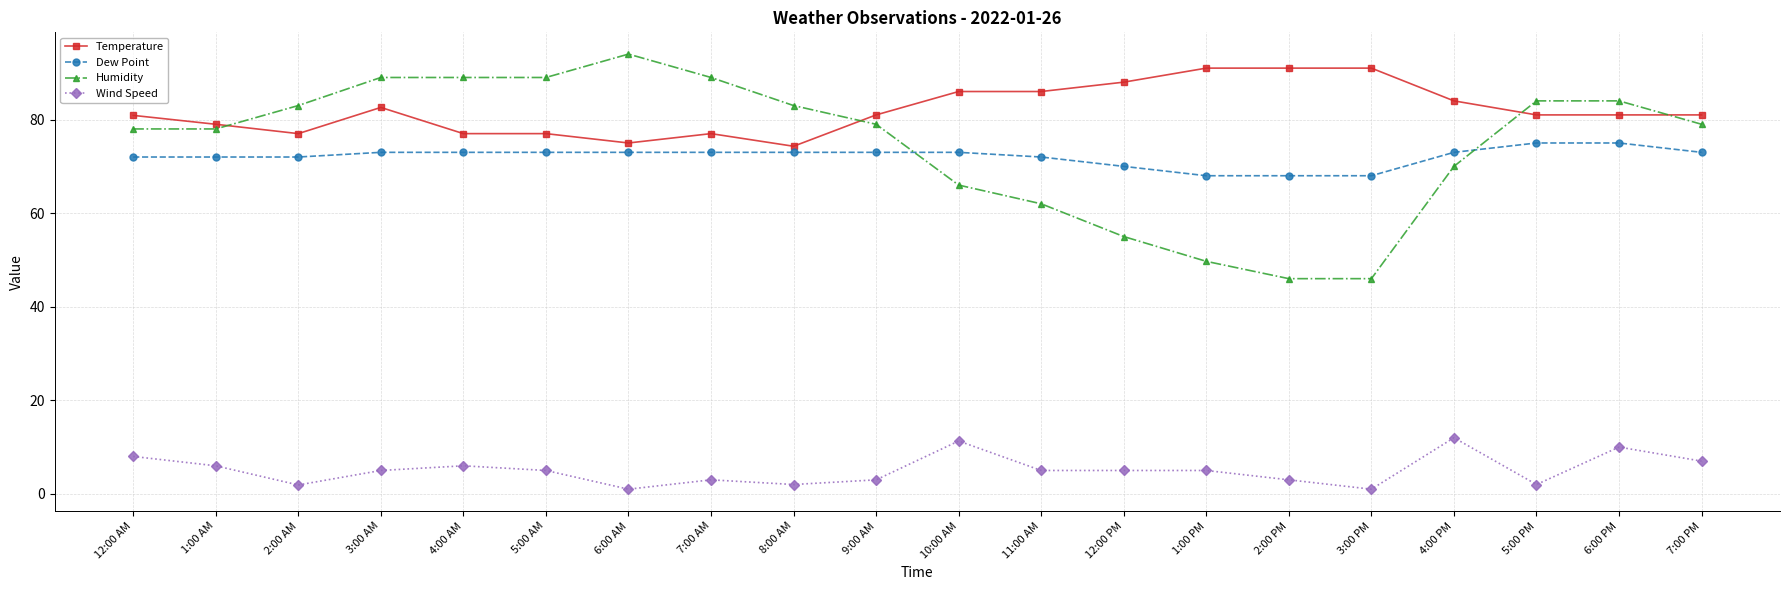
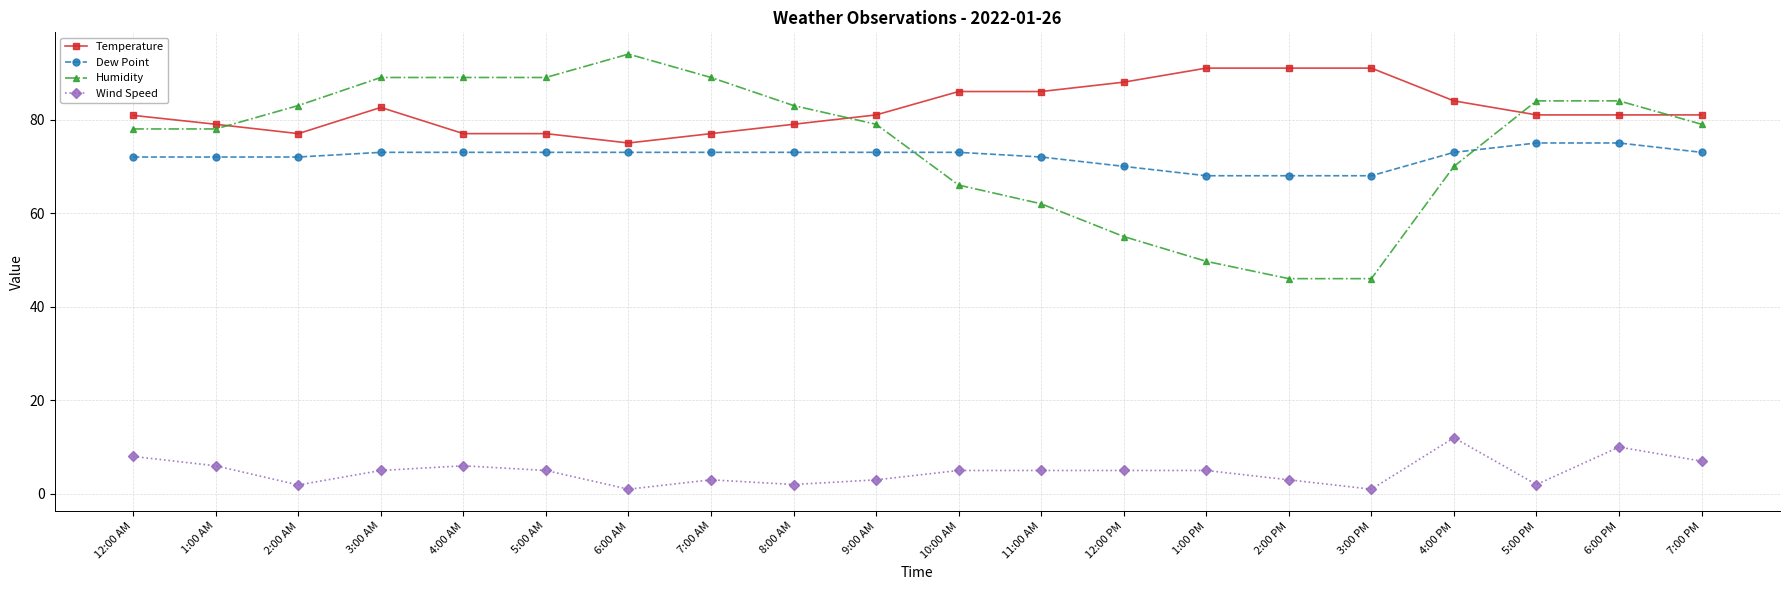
Temperature, 8:00 AM: 74 -> 79
Wind Speed, 10:00 AM: 11 -> 5
